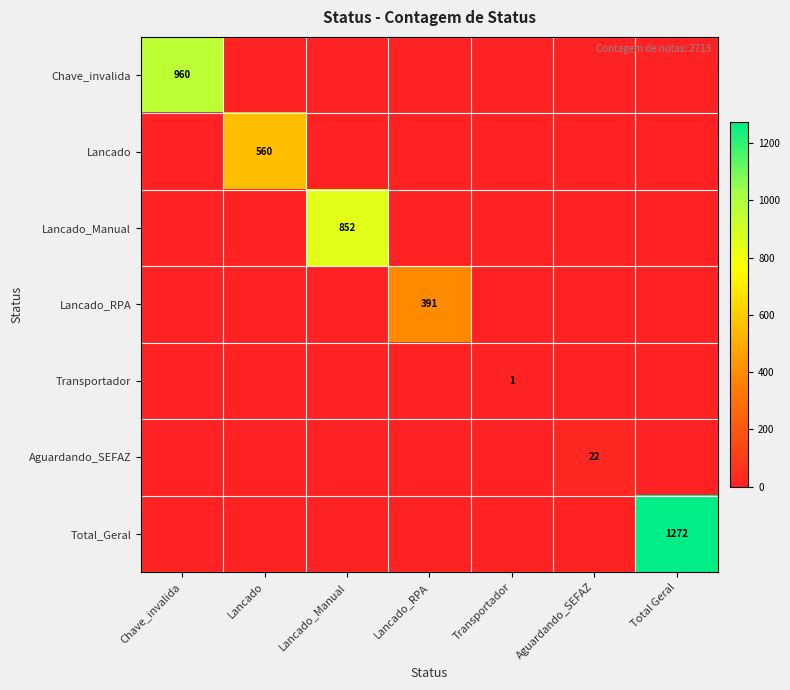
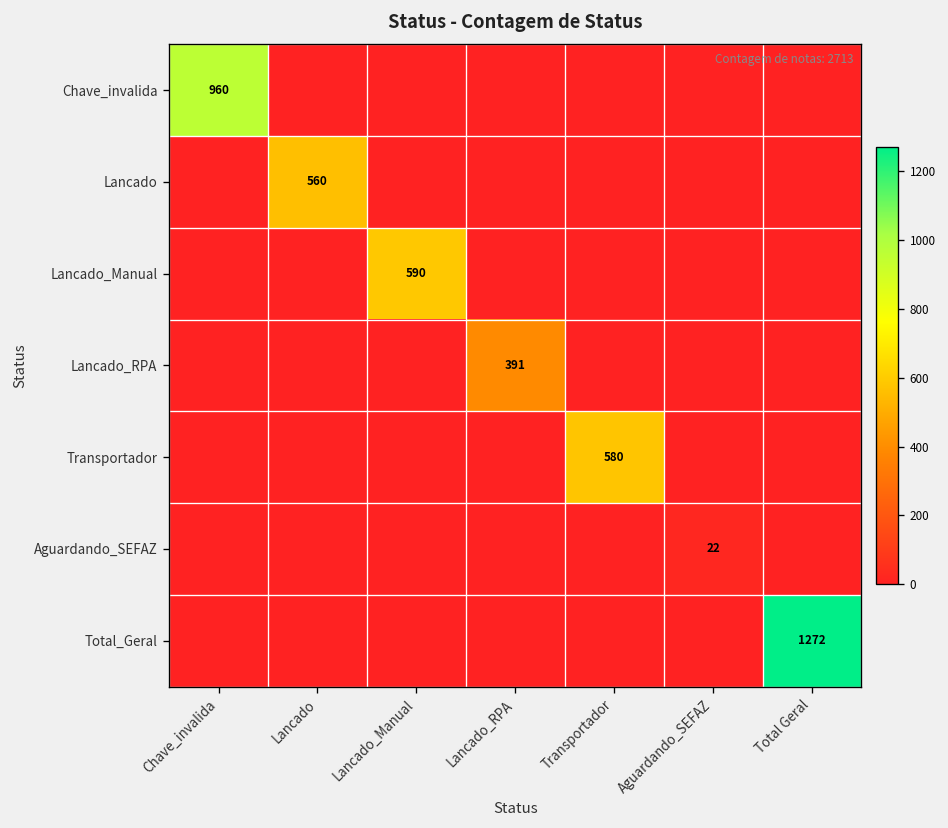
Lancado_Manual, Lancado_Manual: 852 -> 590
Transportador, Transportador: 1 -> 580
